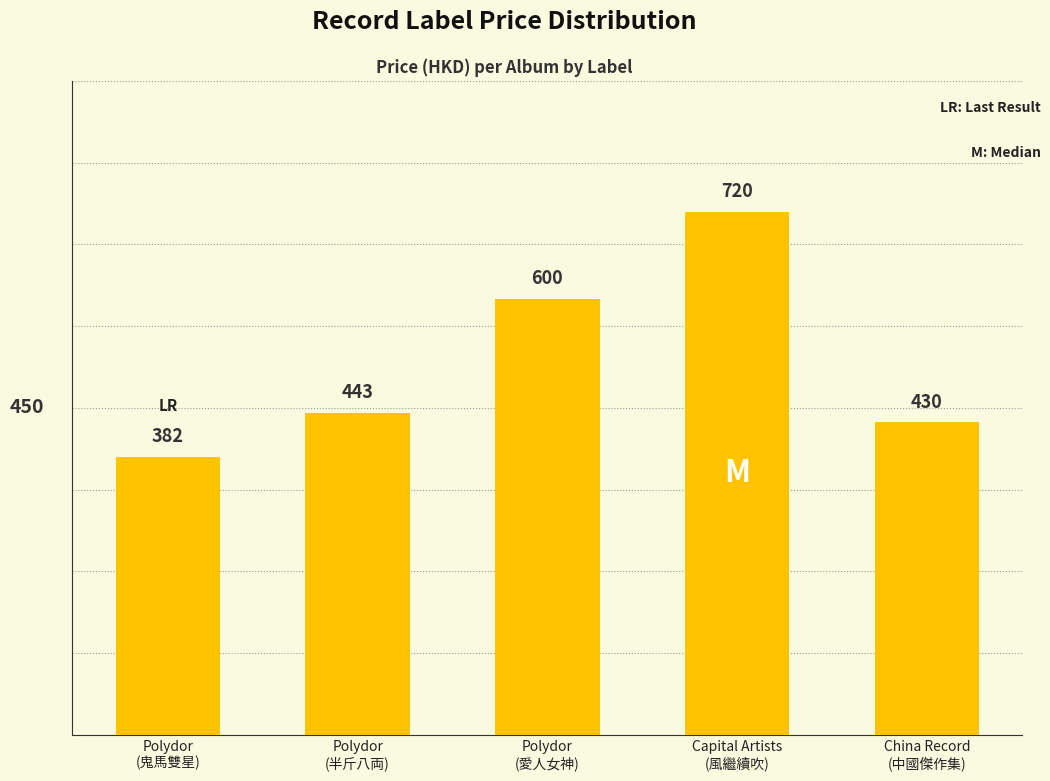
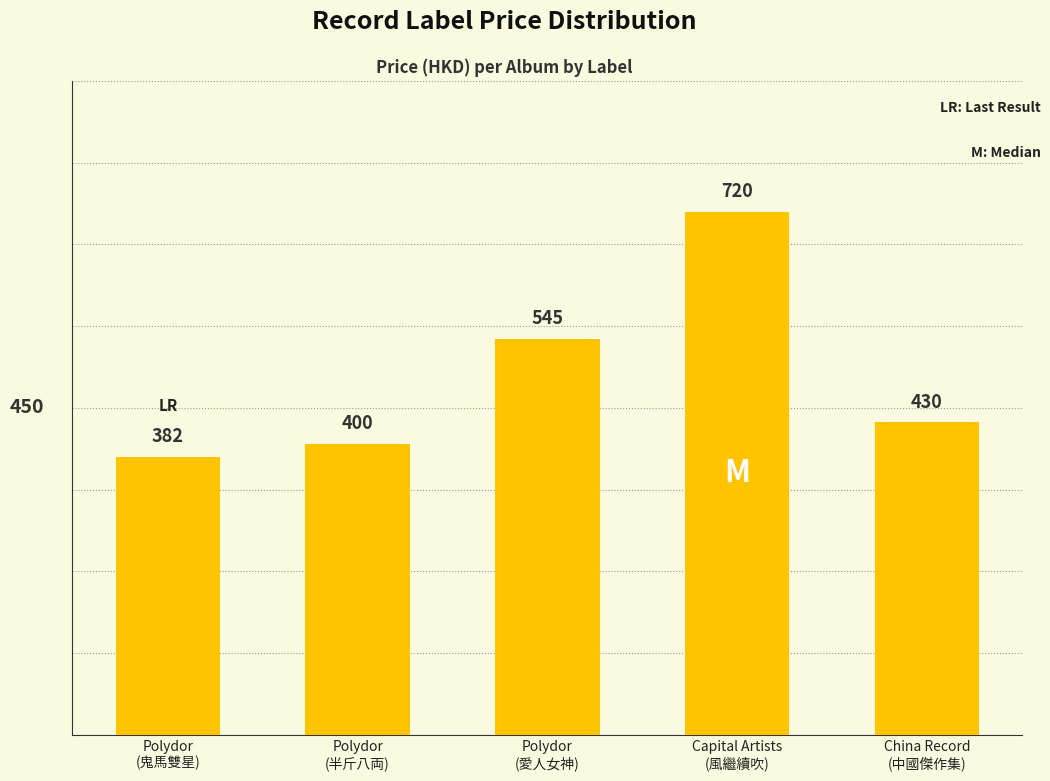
Polydor (半斤八両): 443 -> 400
Polydor (愛人女神): 600 -> 545
